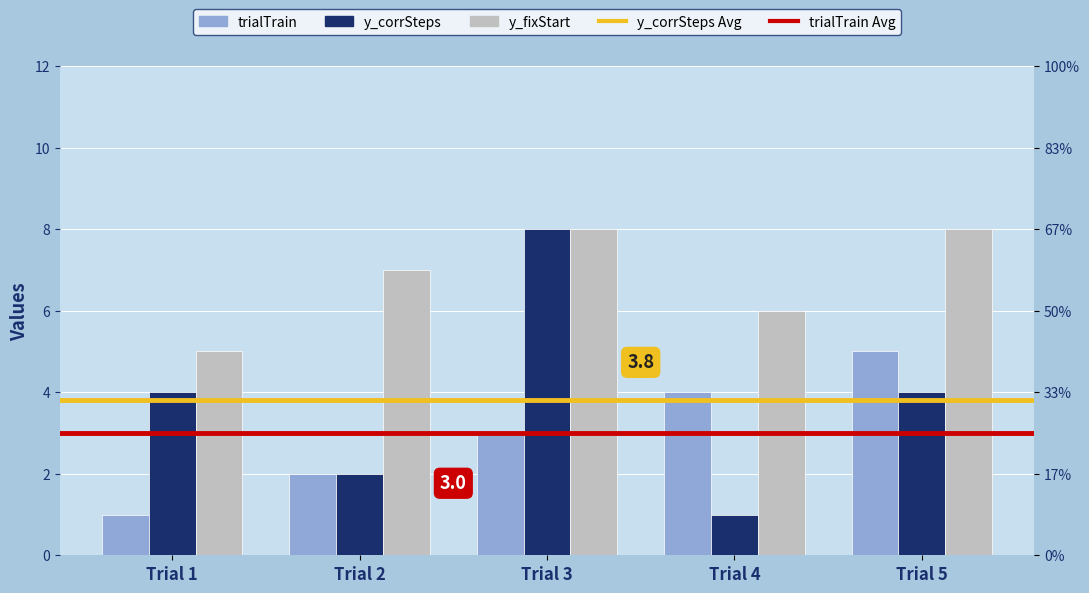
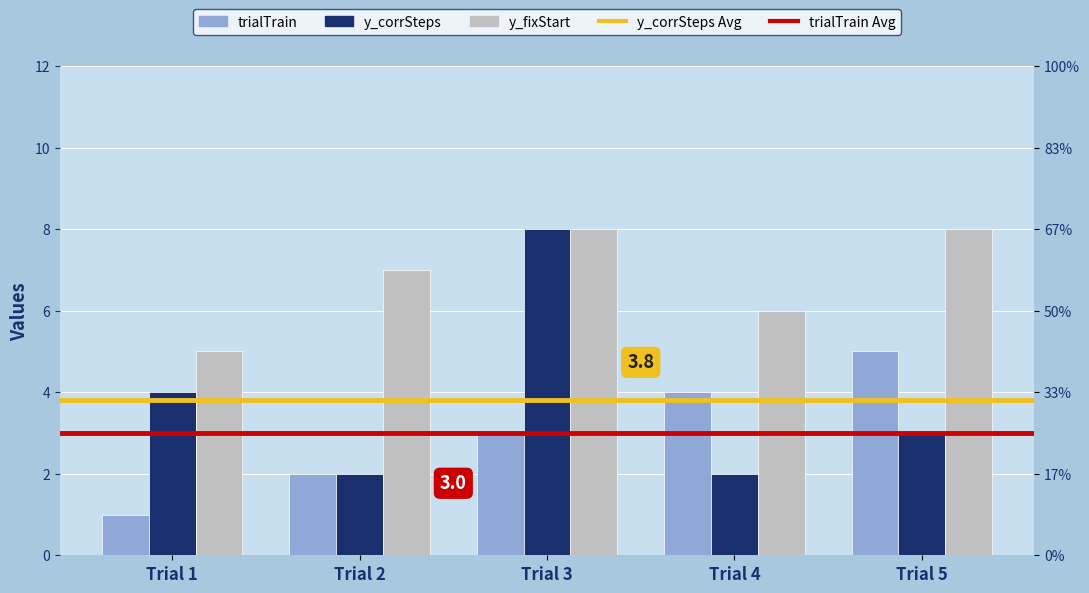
y_corrSteps, Trial 4: 1 -> 2
y_corrSteps, Trial 5: 4 -> 3
